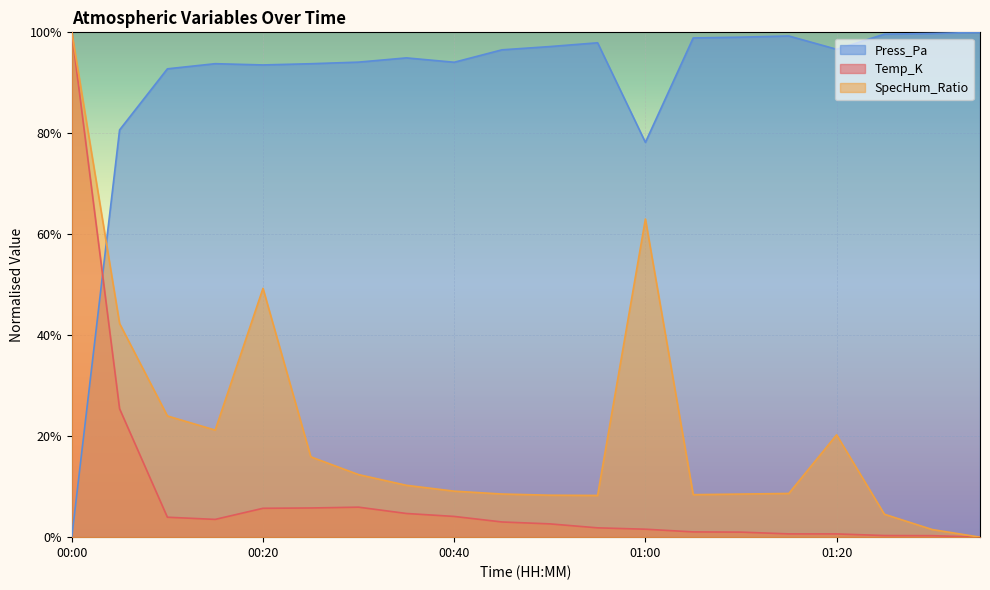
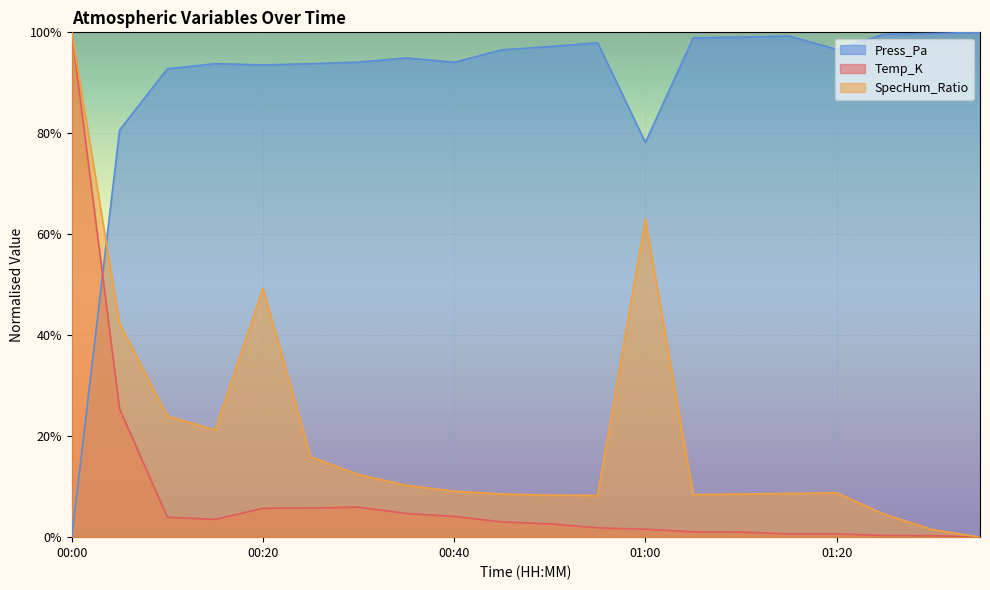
SpecHum_Ratio, 01:20: 20% -> 9%
